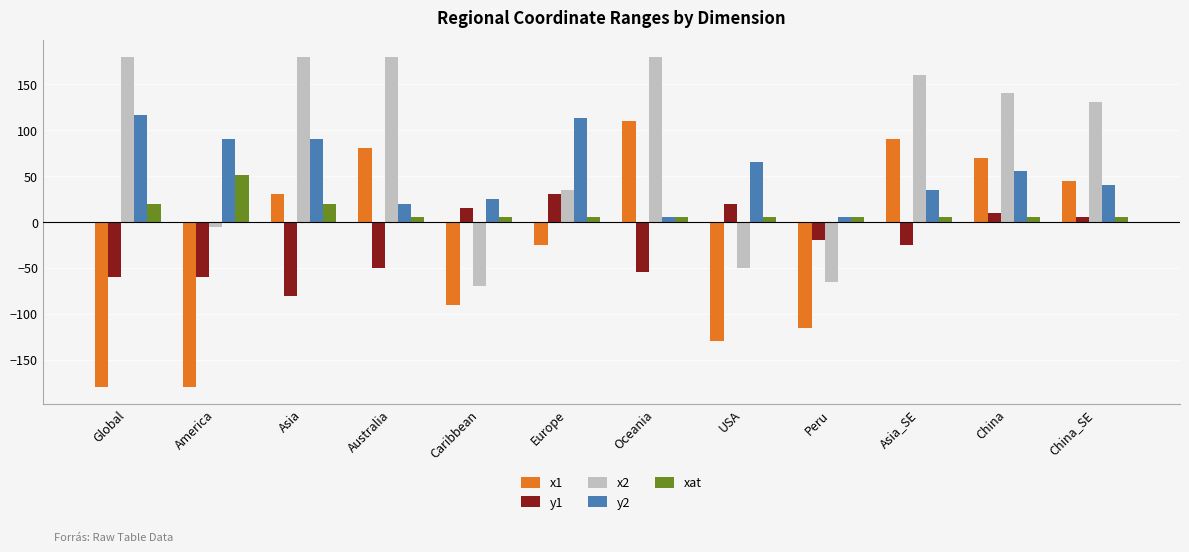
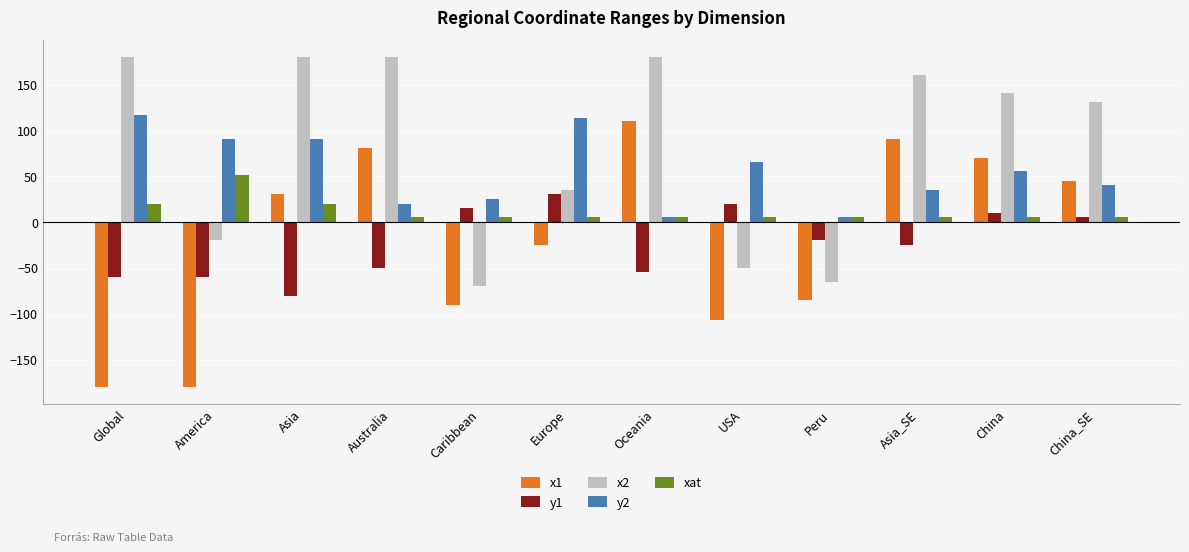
x2, America: -10 -> -20
x1, USA: -130 -> -110
x1, Peru: -120 -> -90
